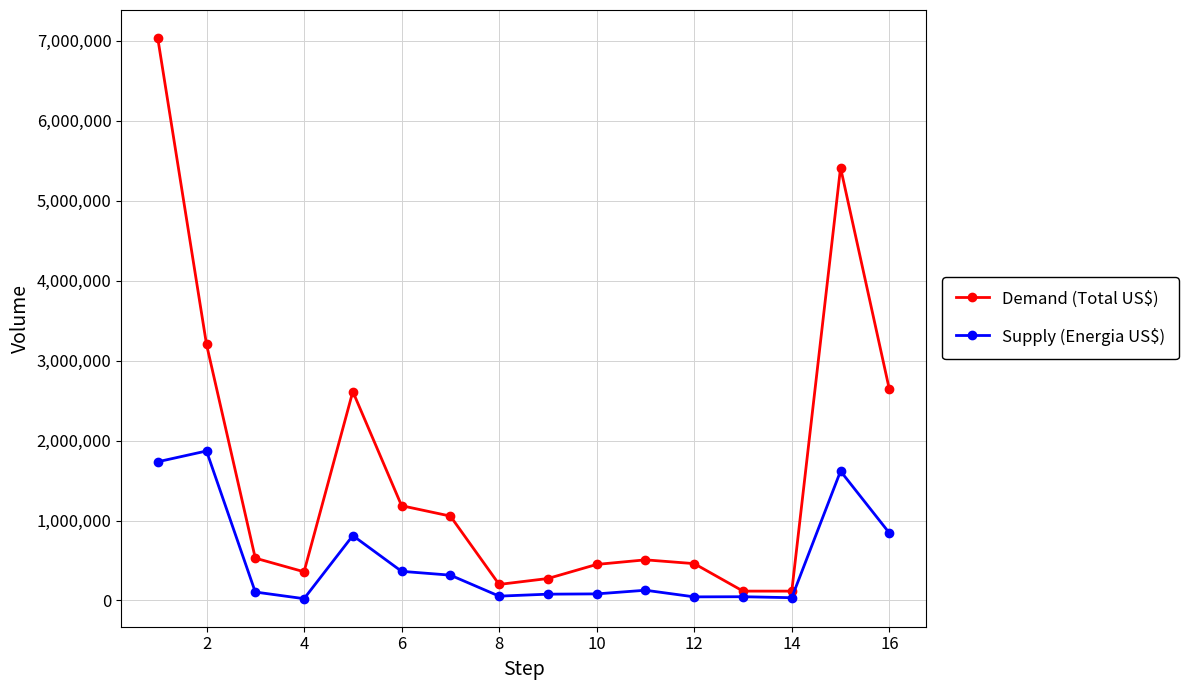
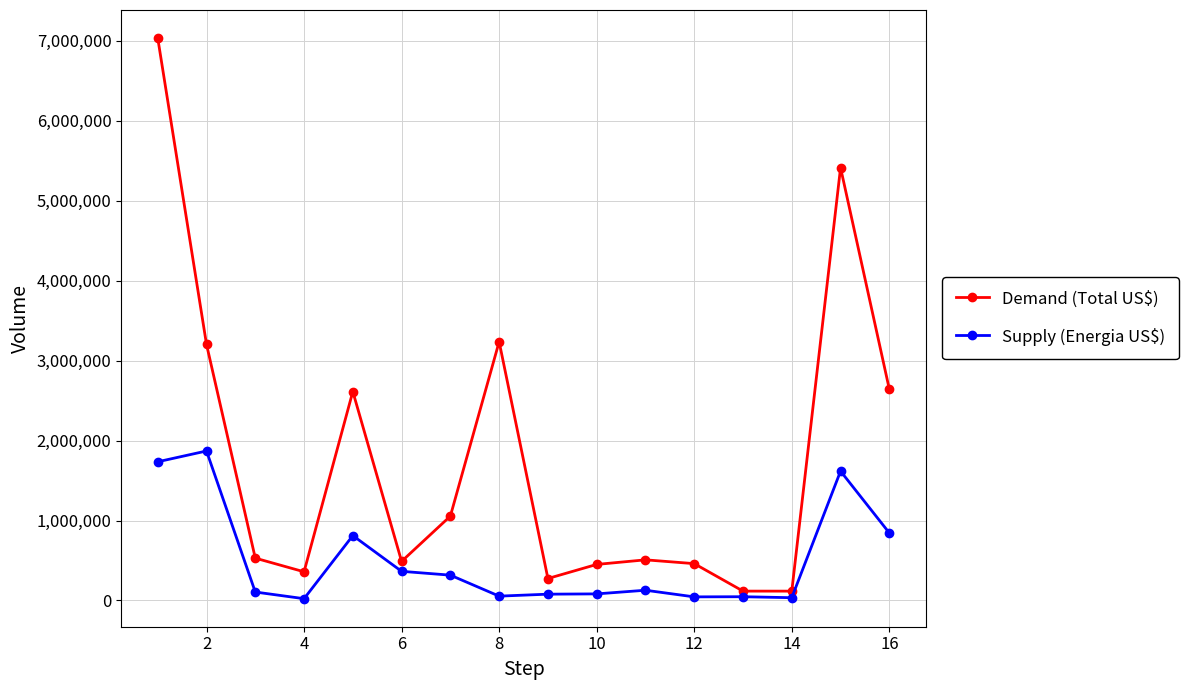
Demand (Total US$), 6: 1,200,000 -> 500,000
Demand (Total US$), 8: 200,000 -> 3,200,000
